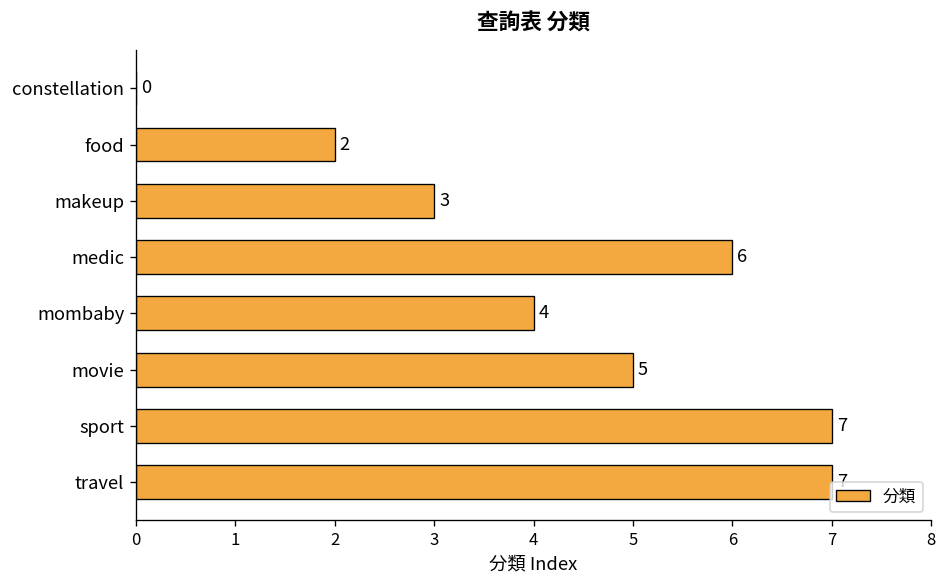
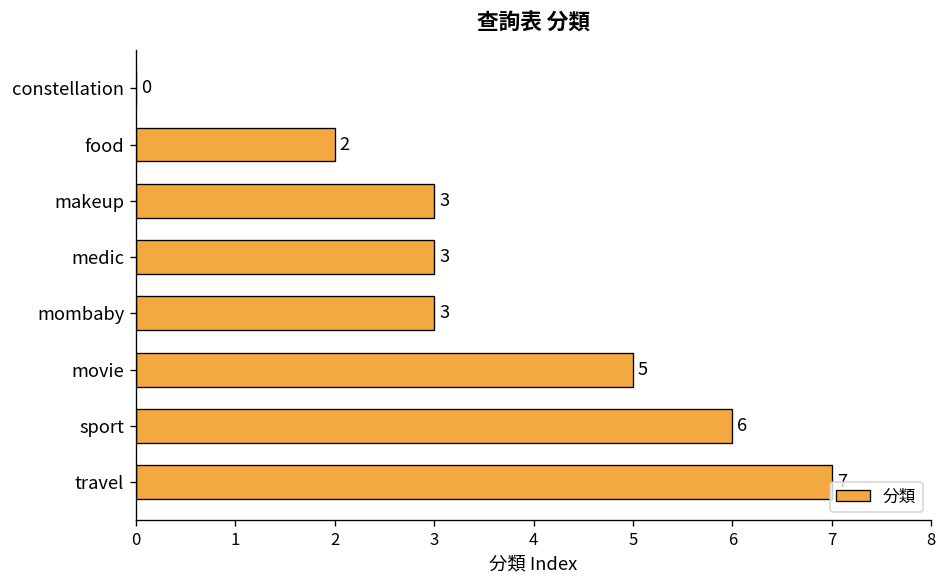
medic: 6 -> 3
mombaby: 4 -> 3
sport: 7 -> 6
